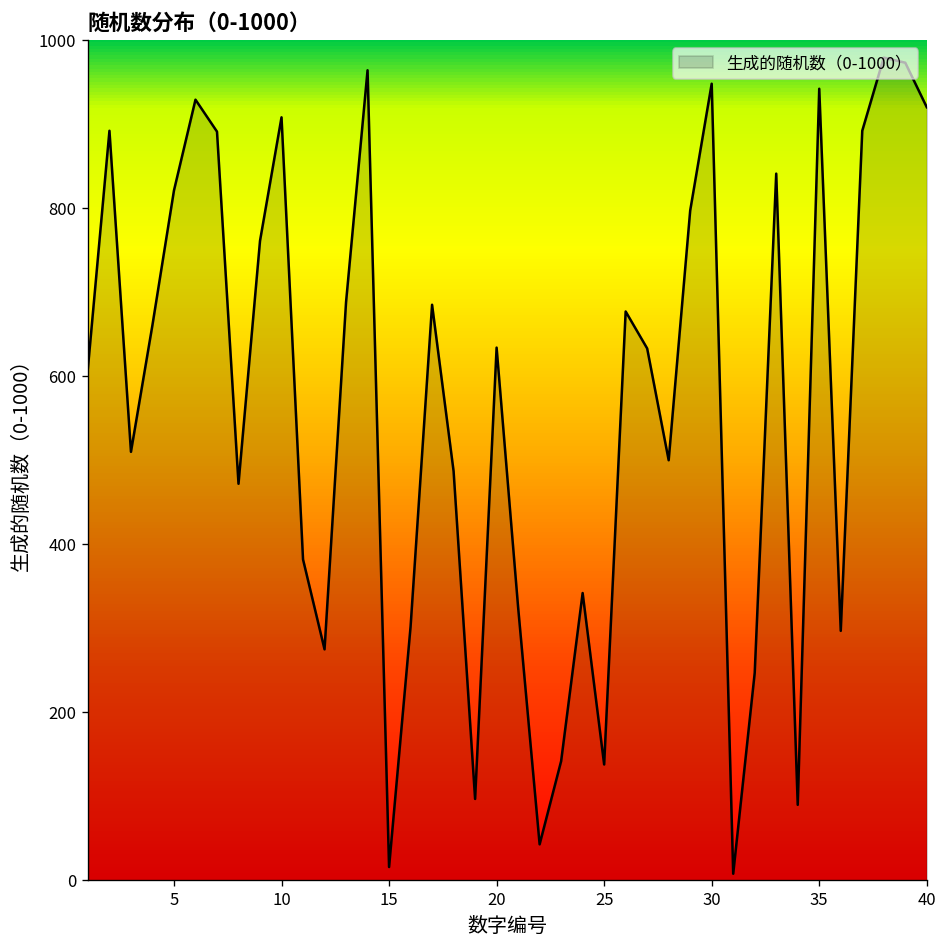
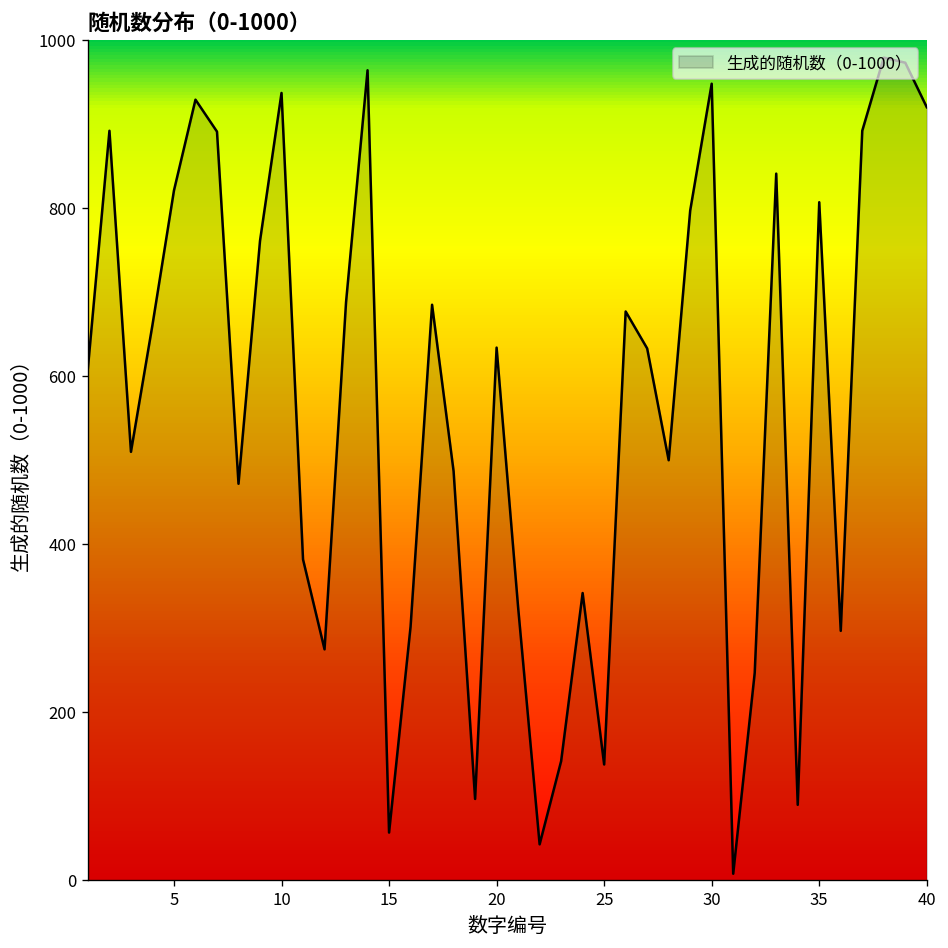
10: 910 -> 940
15: 20 -> 60
35: 940 -> 810
